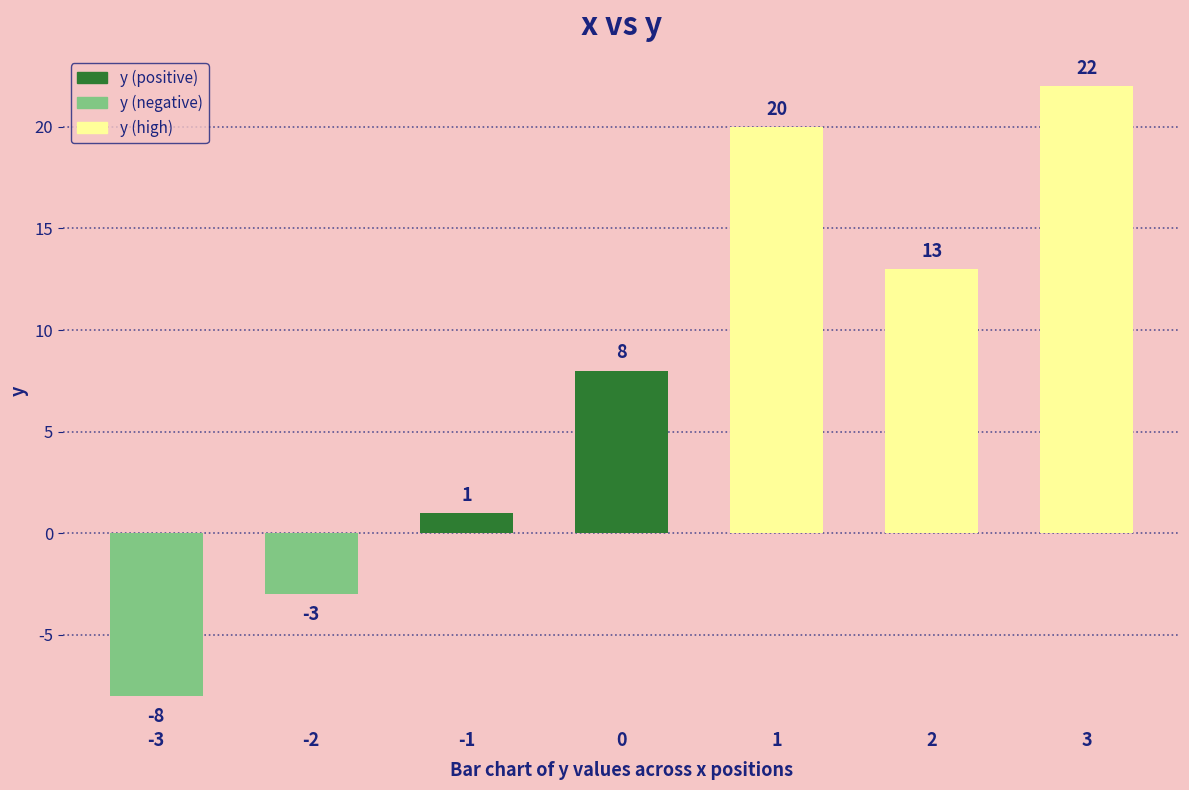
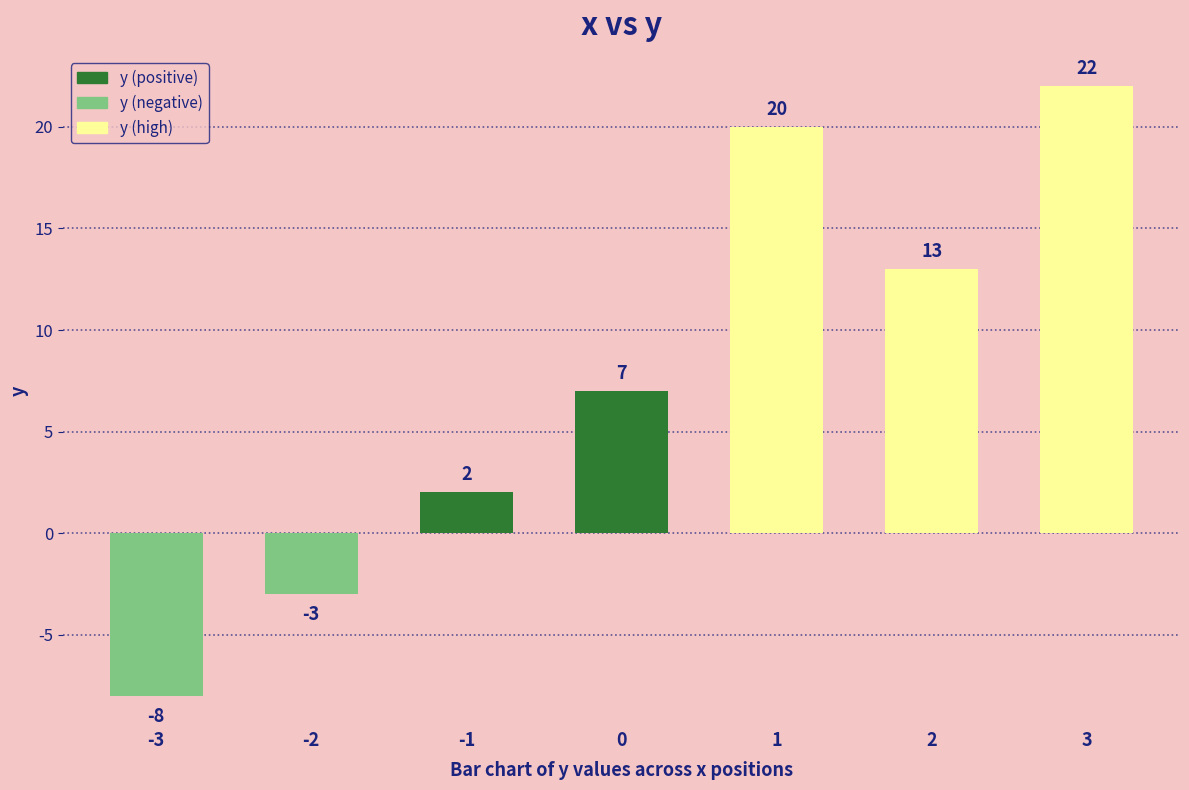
-1: 1 -> 2
0: 8 -> 7
